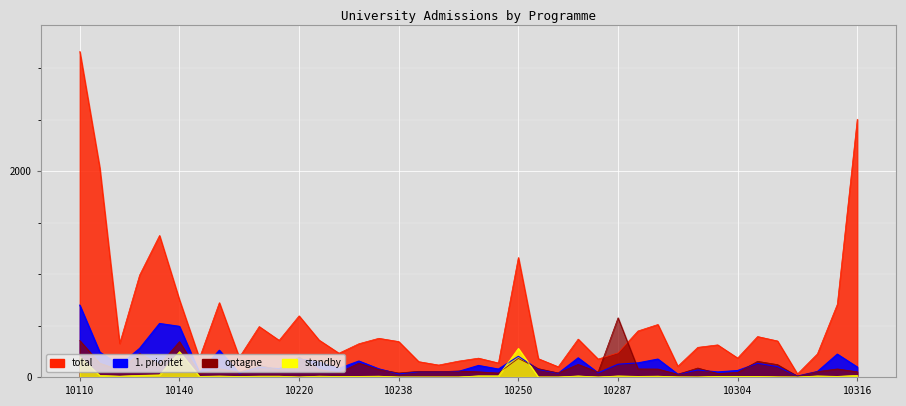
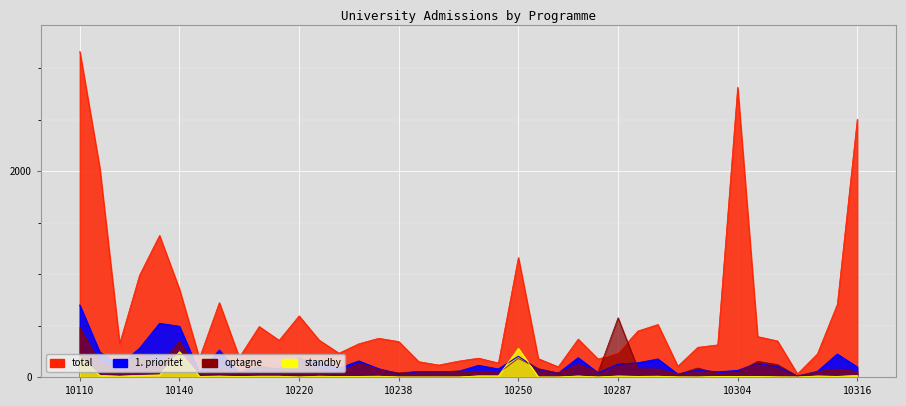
optagne, 10110: 350 -> 480
total, 10140: 750 -> 850
total, 10304: 180 -> 2820
